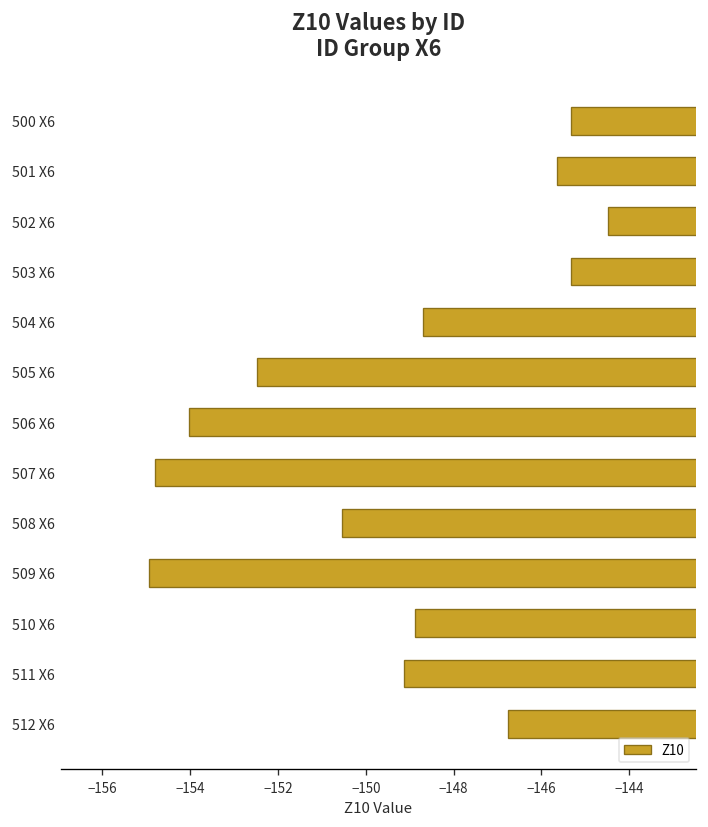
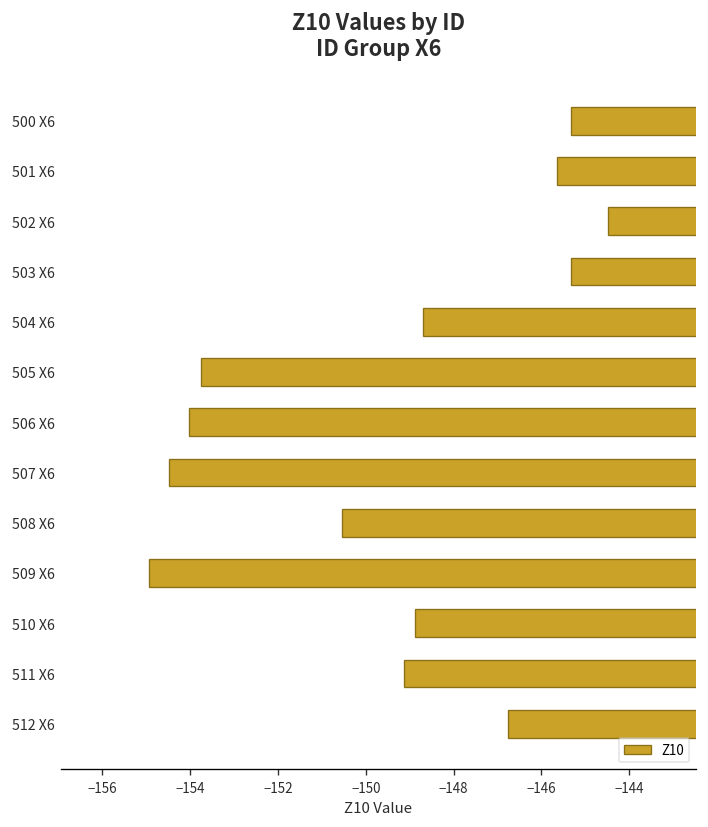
505 X6: -152.5 -> -153.8
507 X6: -154.8 -> -154.5
